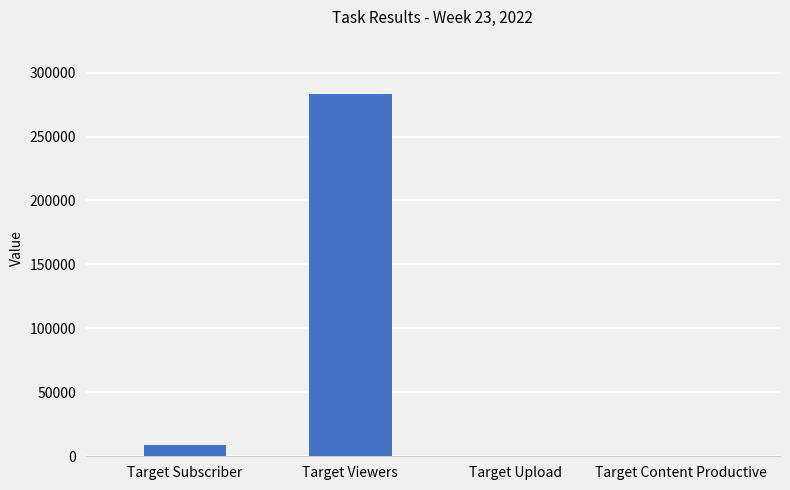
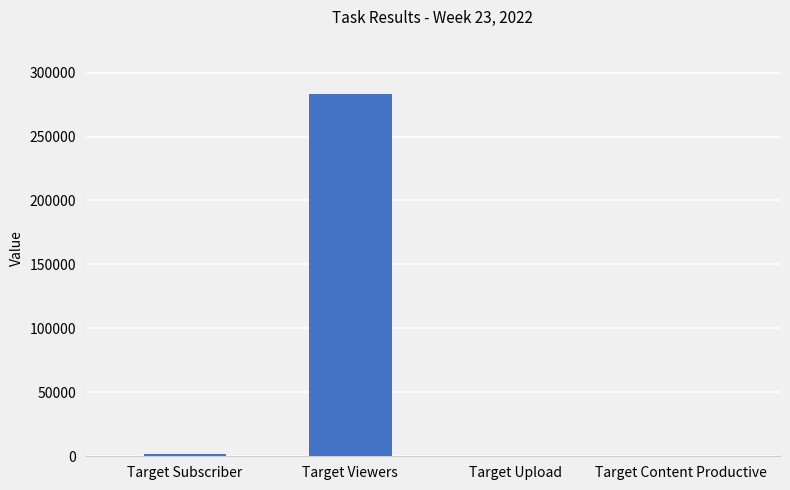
Target Subscriber: 9000 -> 2000
